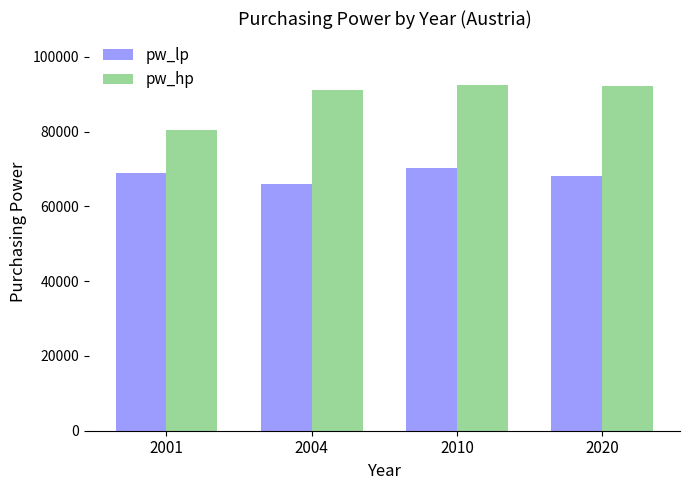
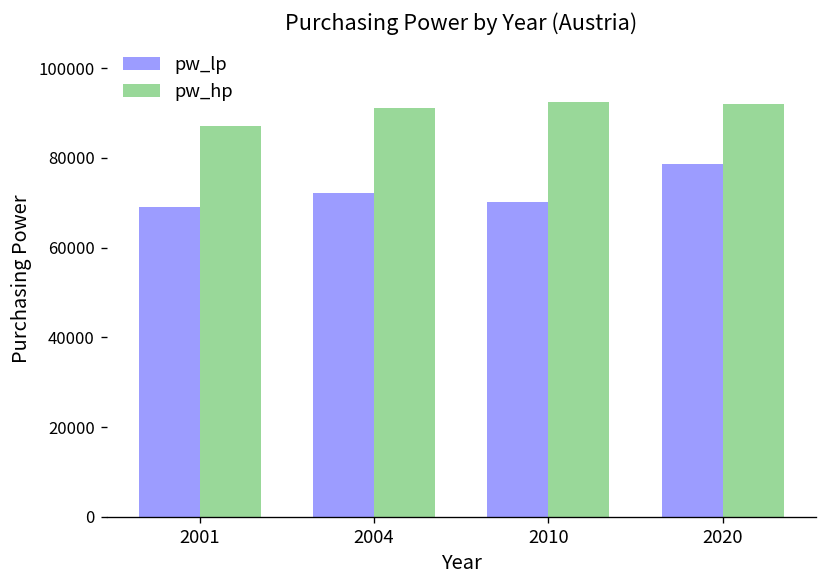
pw_hp, 2001: 80000 -> 87000
pw_lp, 2004: 66000 -> 72000
pw_lp, 2020: 68000 -> 79000
